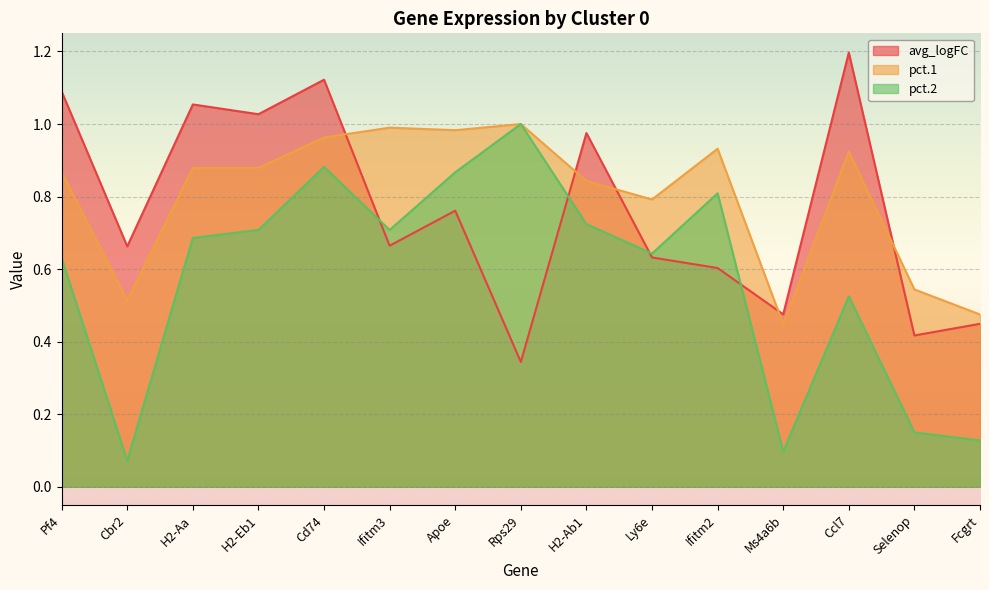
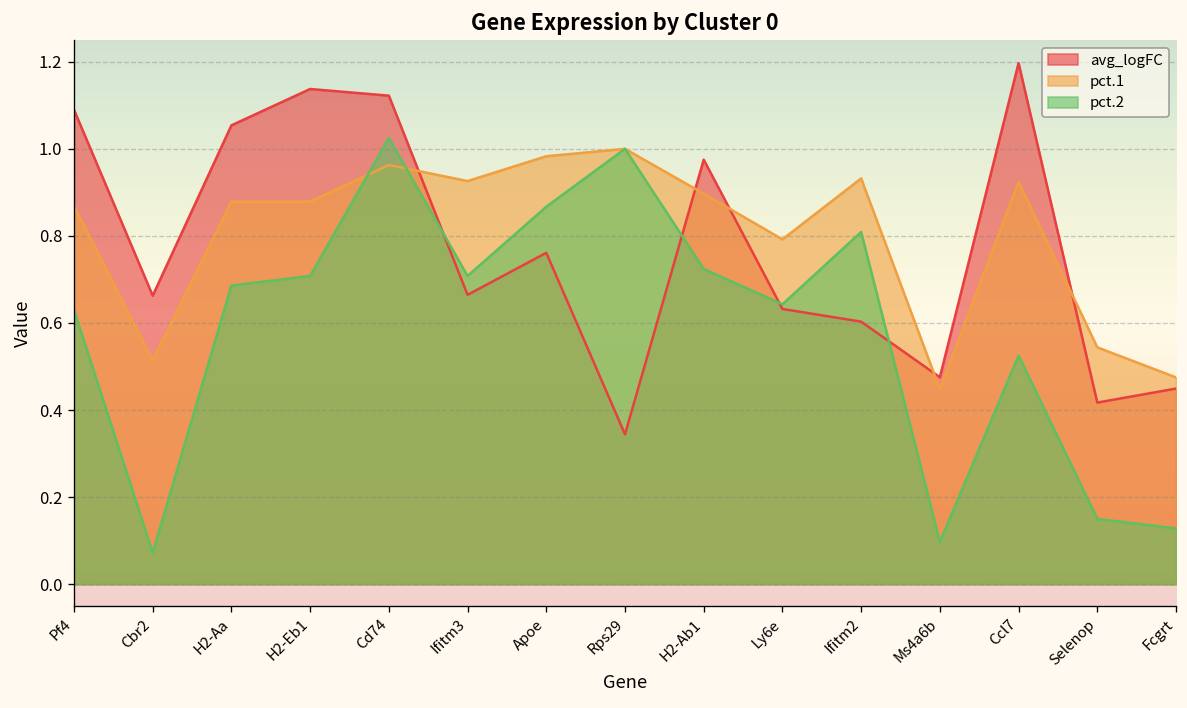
avg_logFC, H2-Eb1: 1.03 -> 1.14
pct.2, Cd74: 0.88 -> 1.03
pct.1, Ifitm3: 0.99 -> 0.93
pct.1, H2-Ab1: 0.84 -> 0.90
